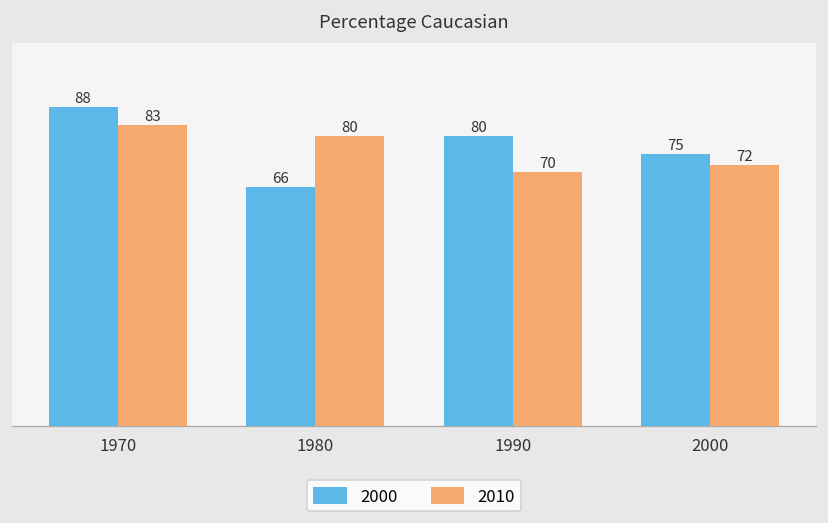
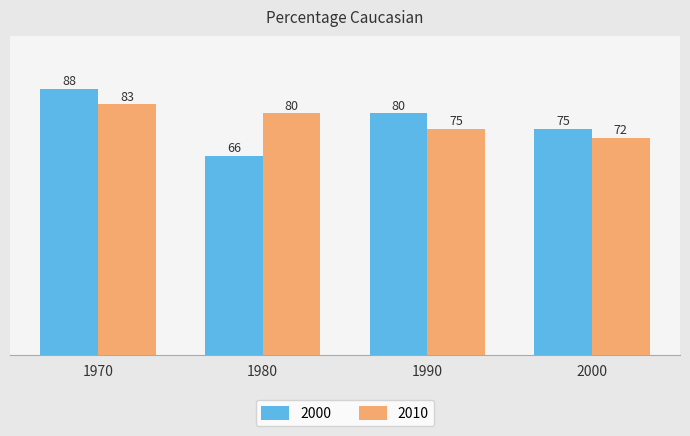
2010, 1990: 70 -> 75
